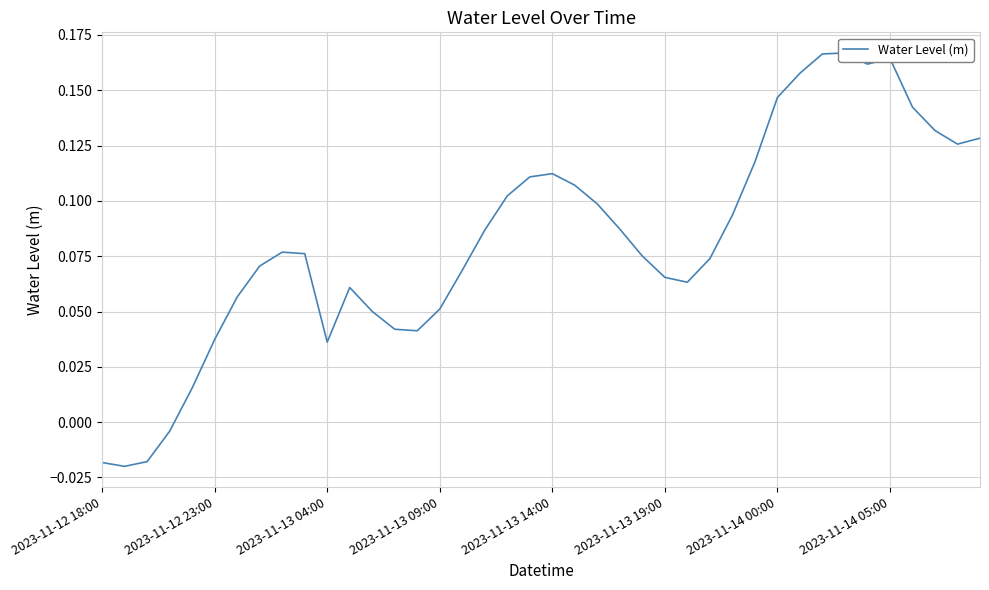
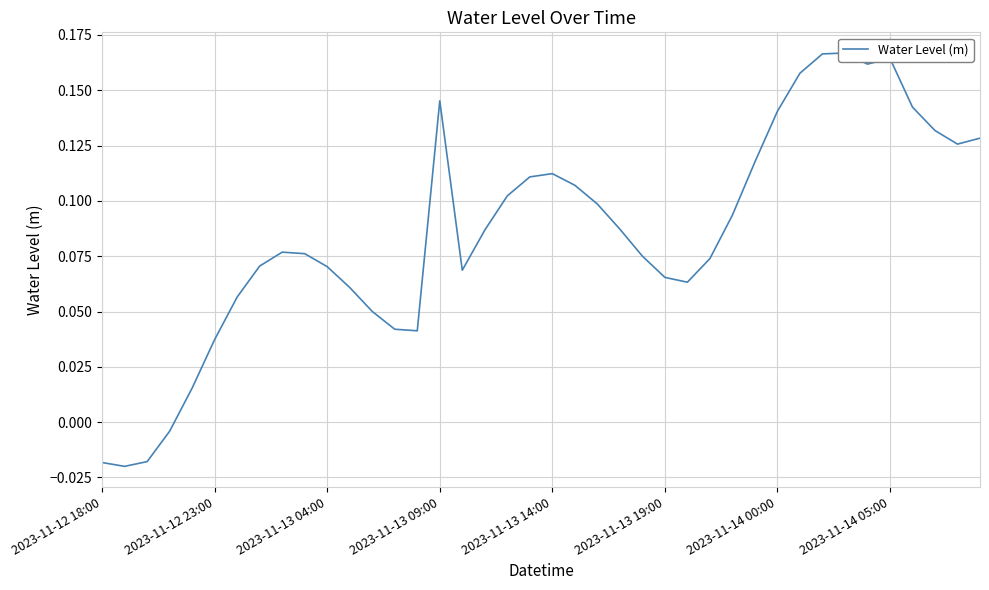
2023-11-13 04:00: 0.036 -> 0.070
2023-11-13 09:00: 0.051 -> 0.145
2023-11-14 00:00: 0.147 -> 0.141
